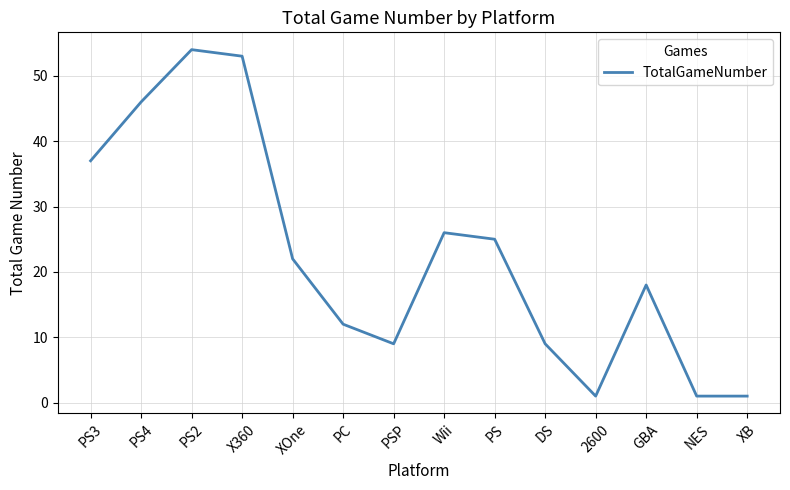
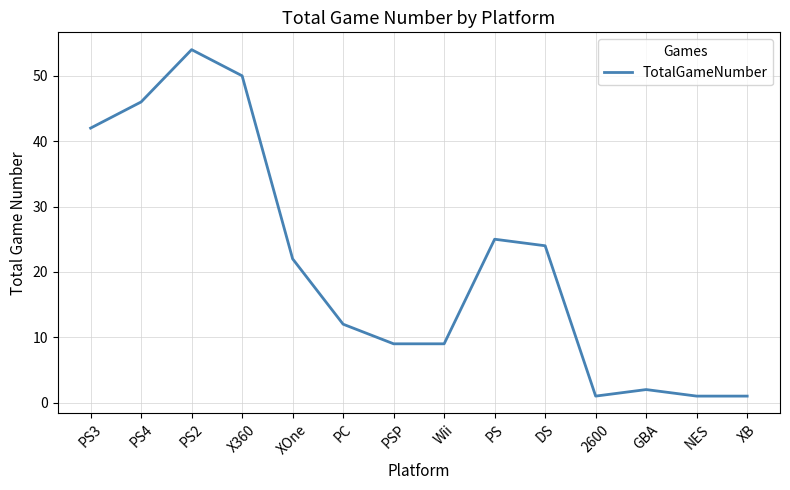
PS3: 37 -> 42
X360: 53 -> 50
Wii: 26 -> 9
DS: 9 -> 24
GBA: 18 -> 2
